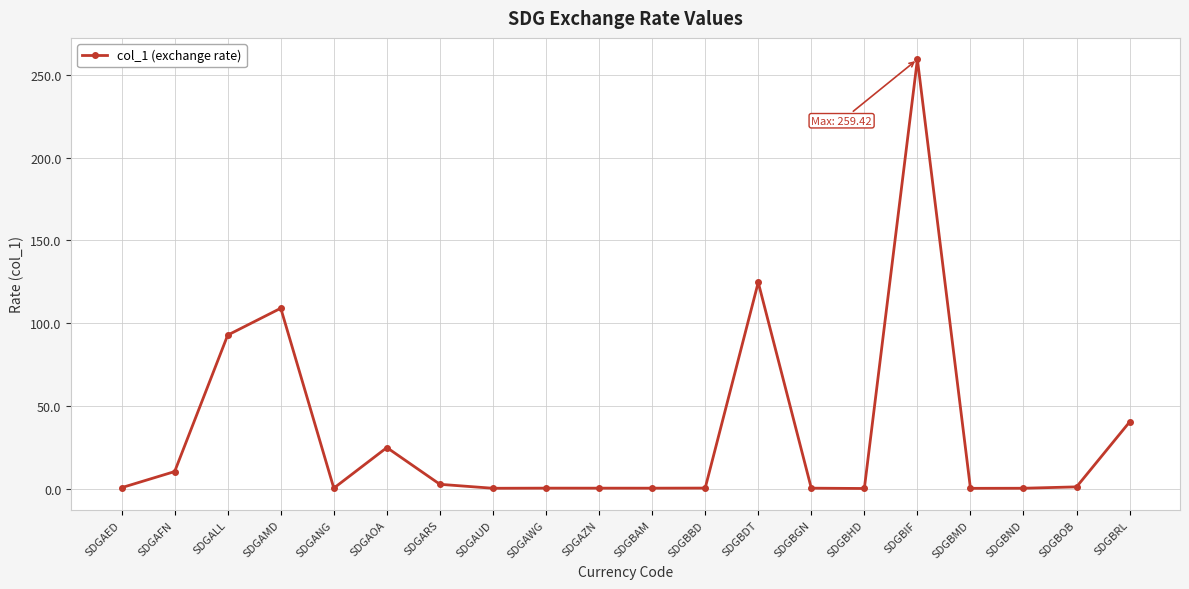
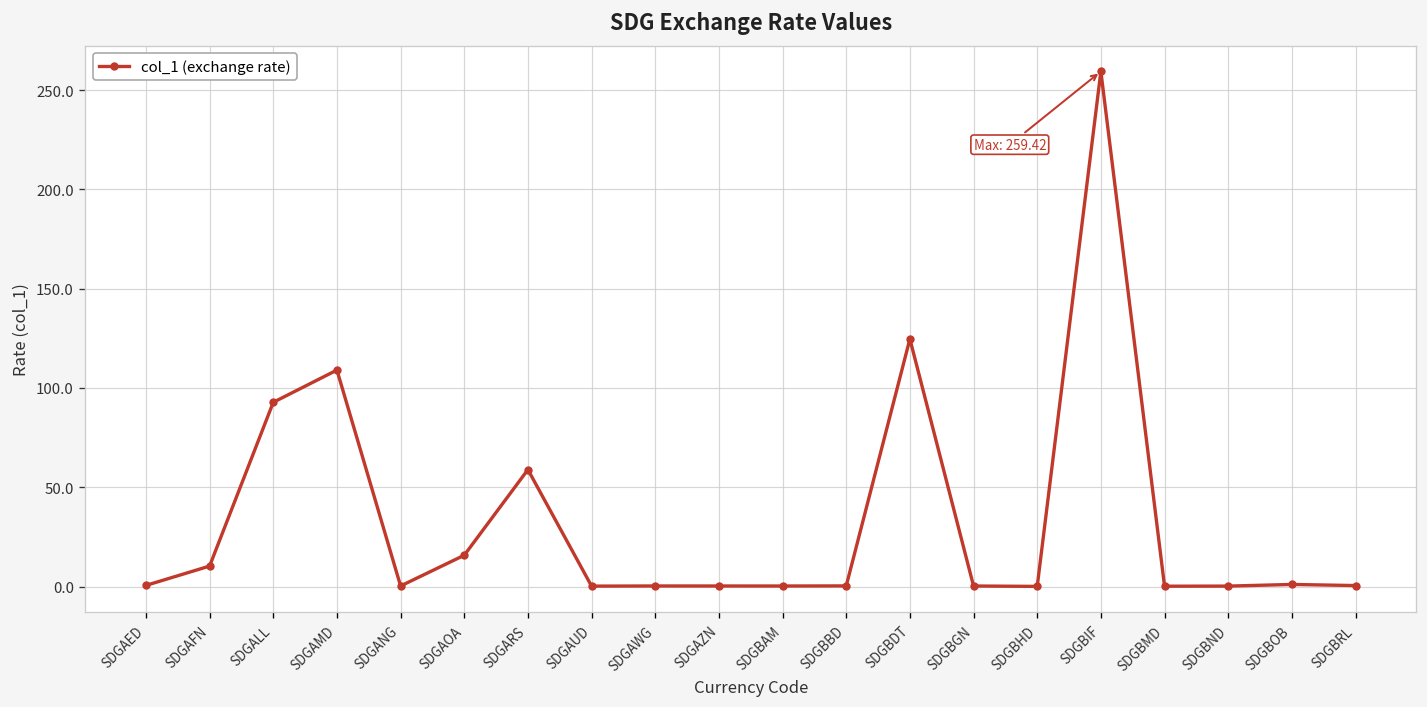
SDGAOA: 25 -> 16
SDGARS: 3 -> 59
SDGBRL: 40 -> 0
